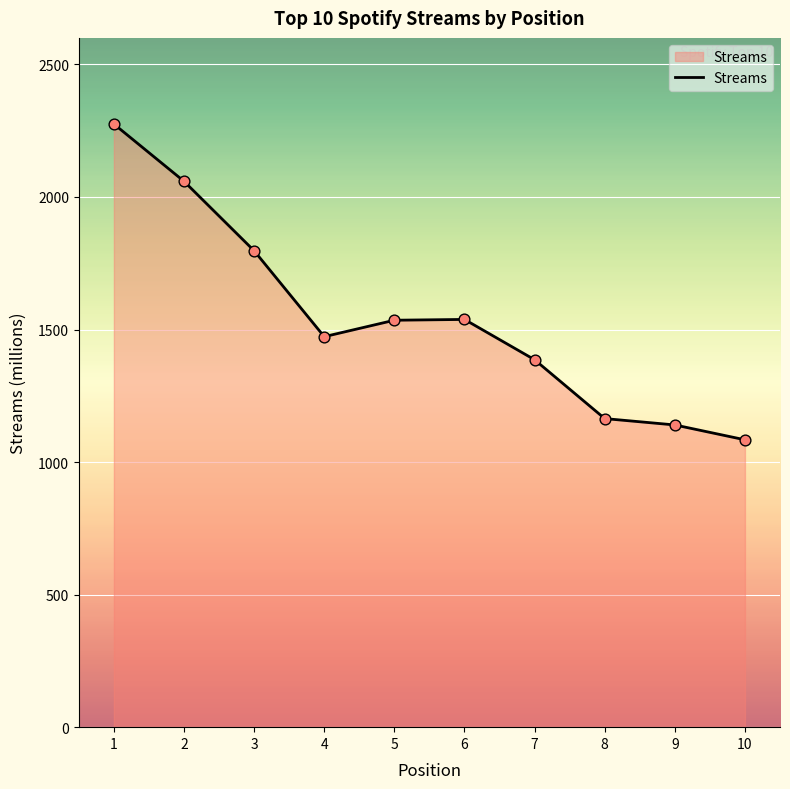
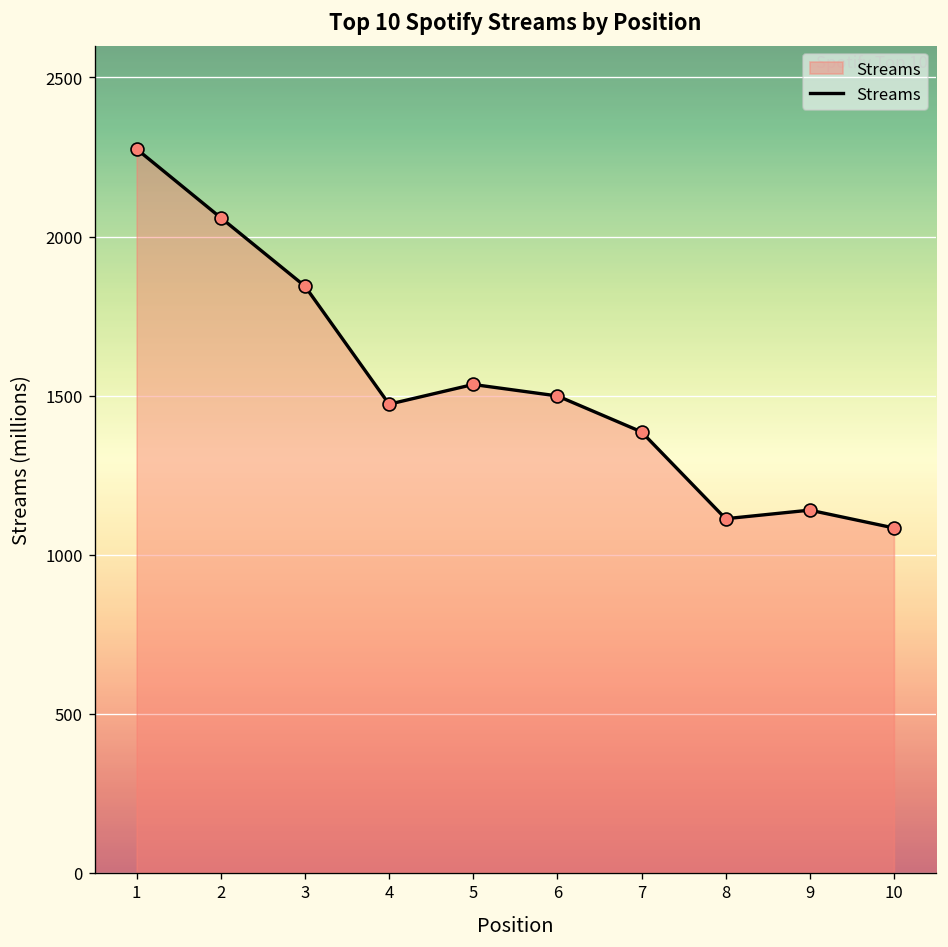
3: 1800 -> 1840
6: 1540 -> 1500
8: 1160 -> 1110
